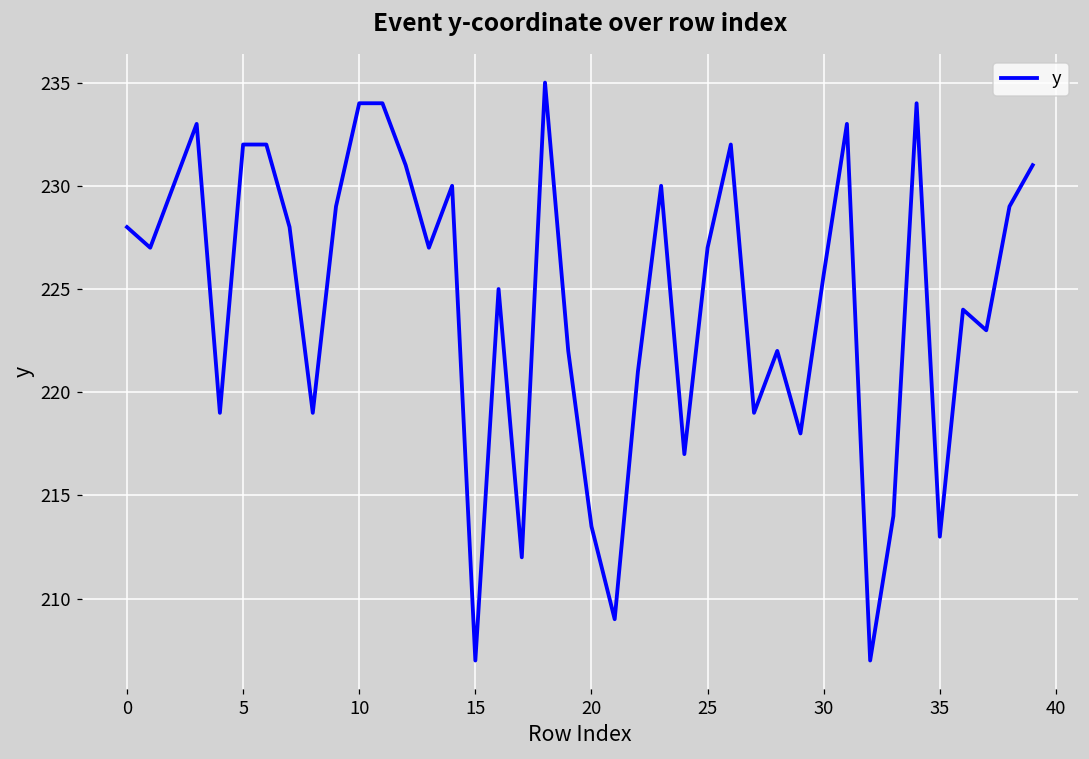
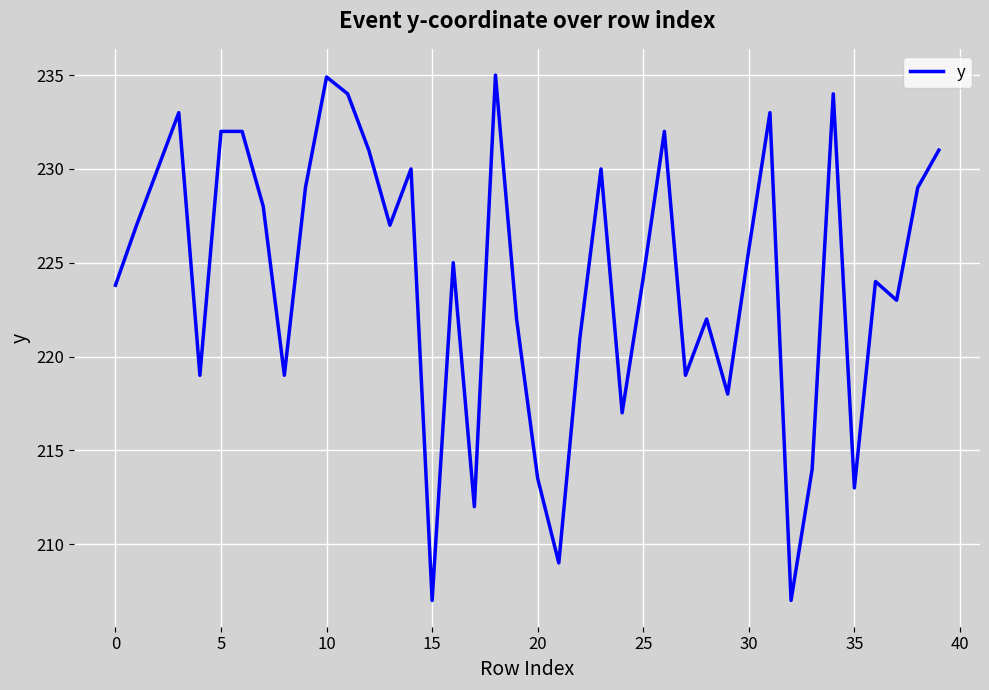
0: 228.0 -> 223.8
10: 234.0 -> 234.9
25: 227.0 -> 224.2
